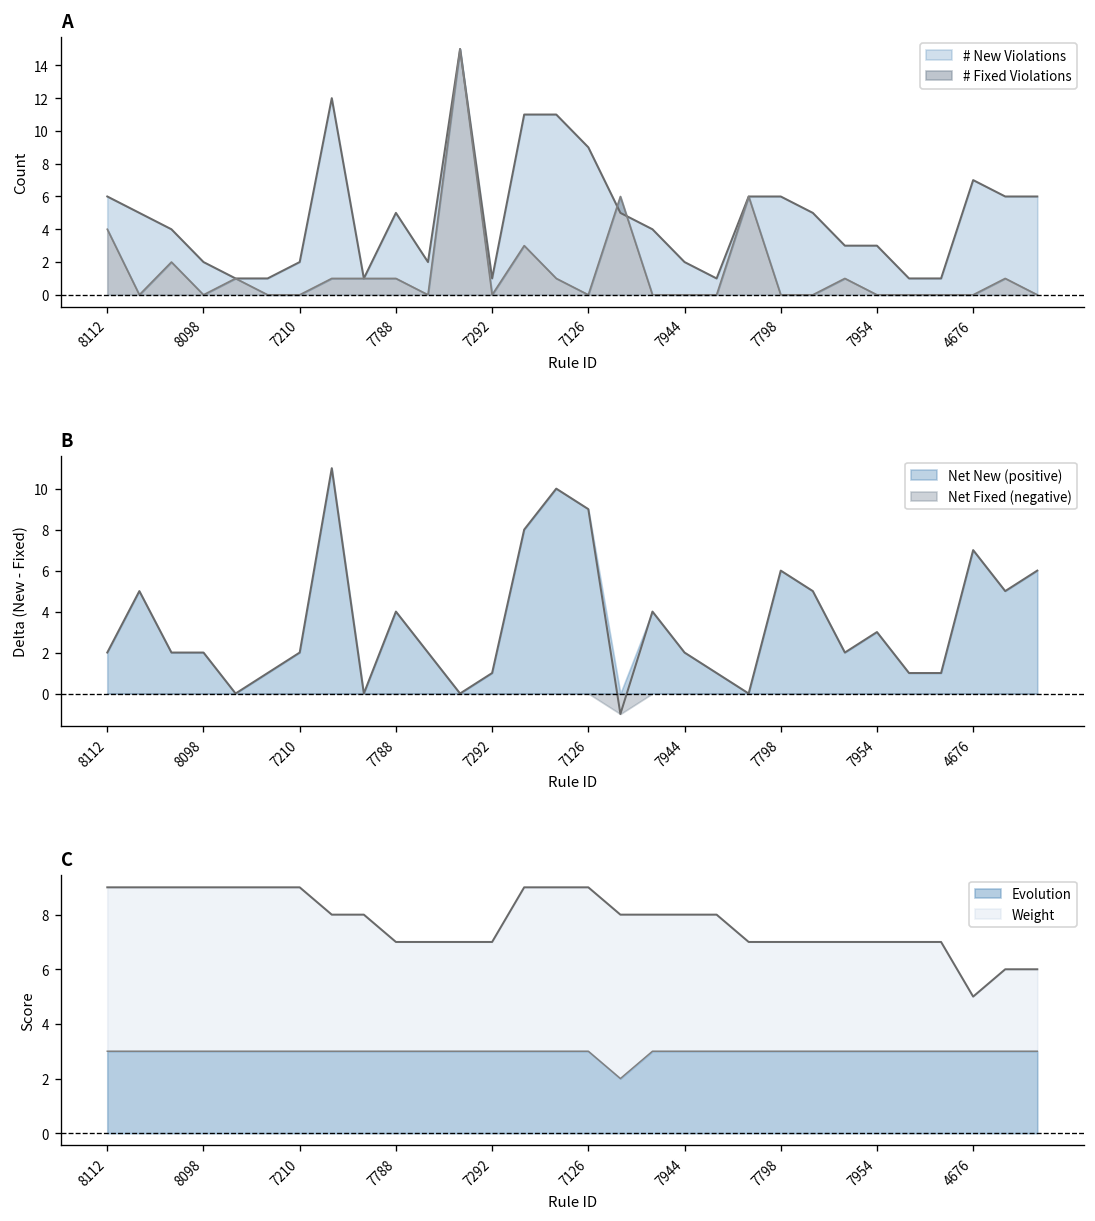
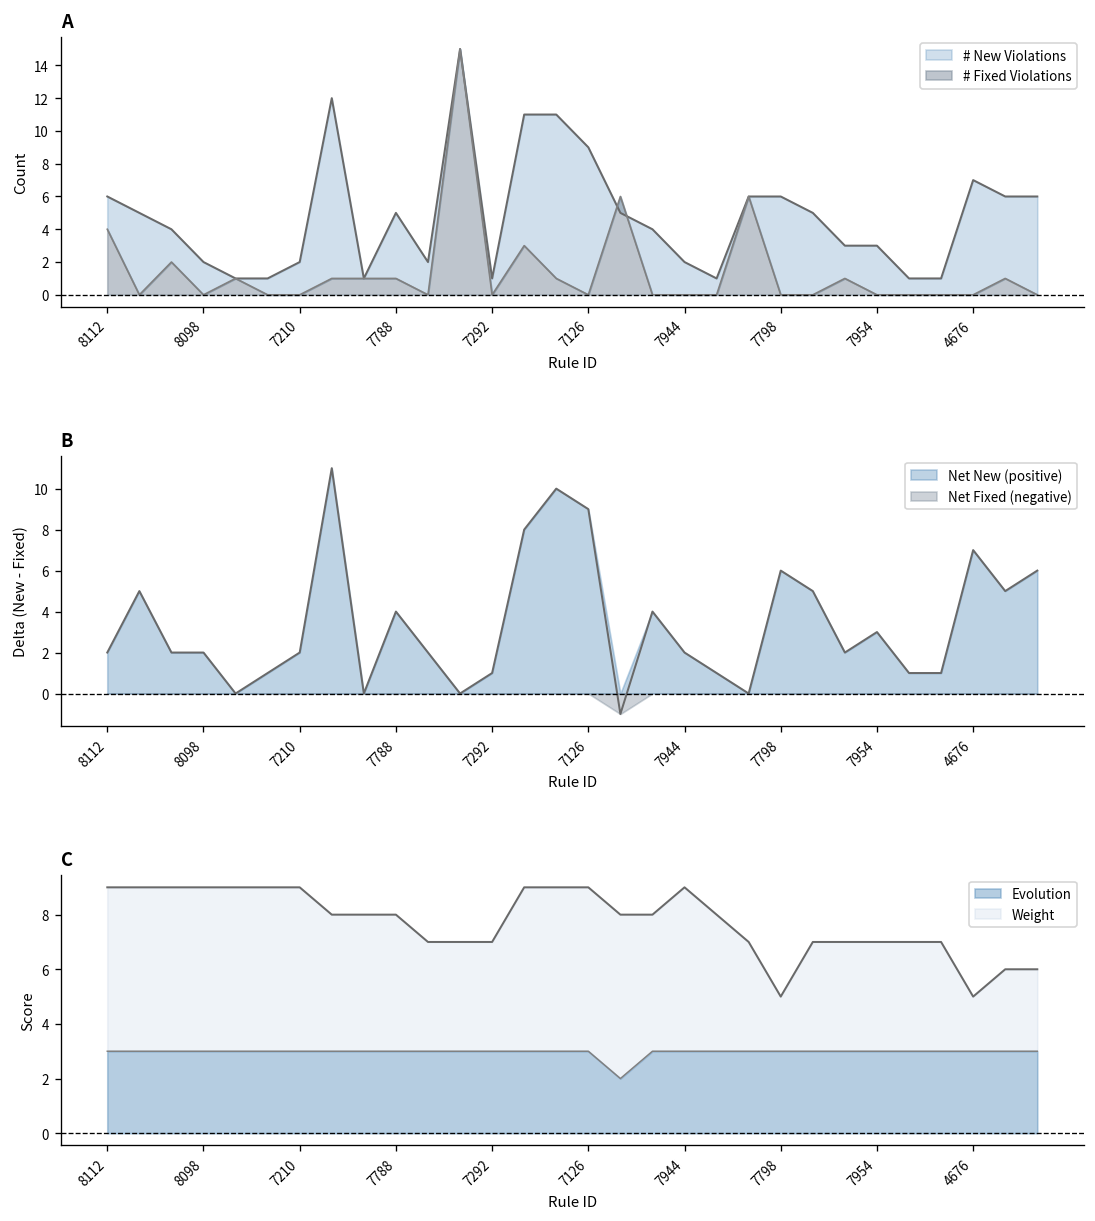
C, Weight, 7788: 7 -> 8
C, Weight, 7944: 8 -> 9
C, Weight, 7798: 7 -> 5
